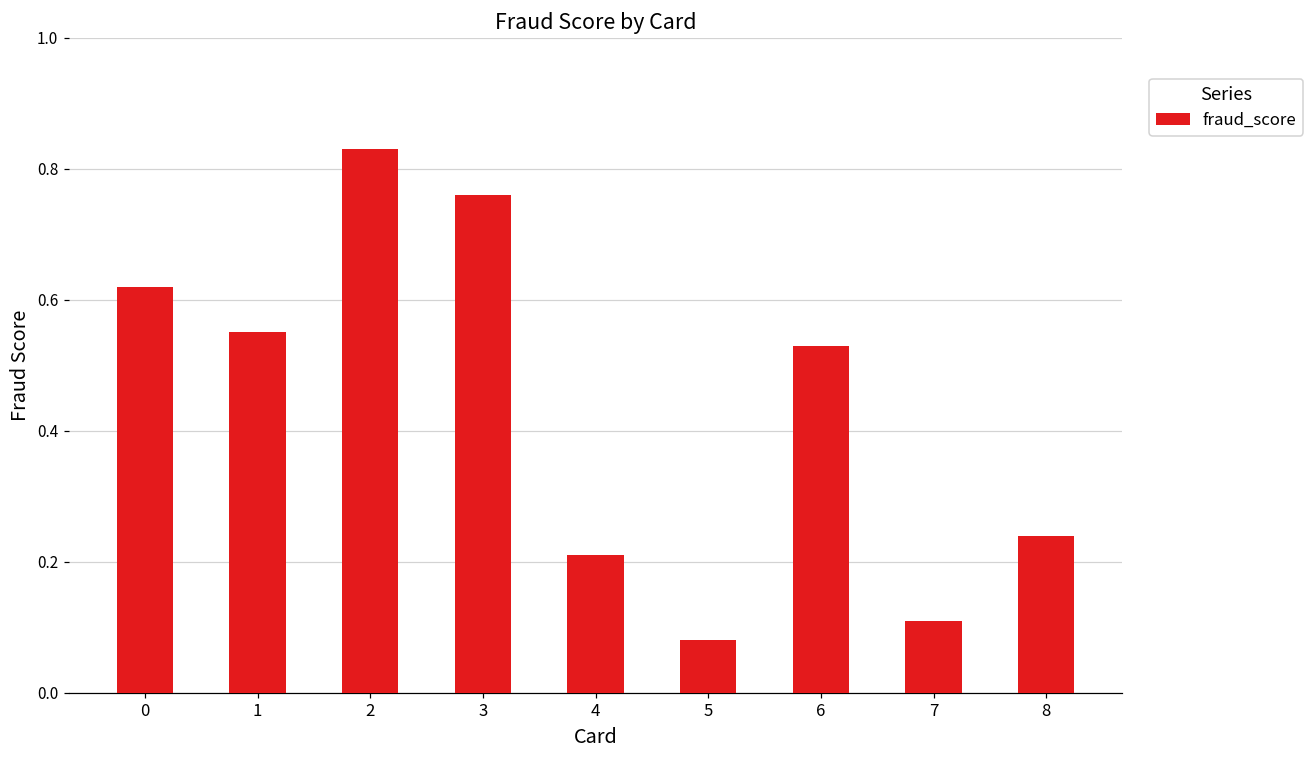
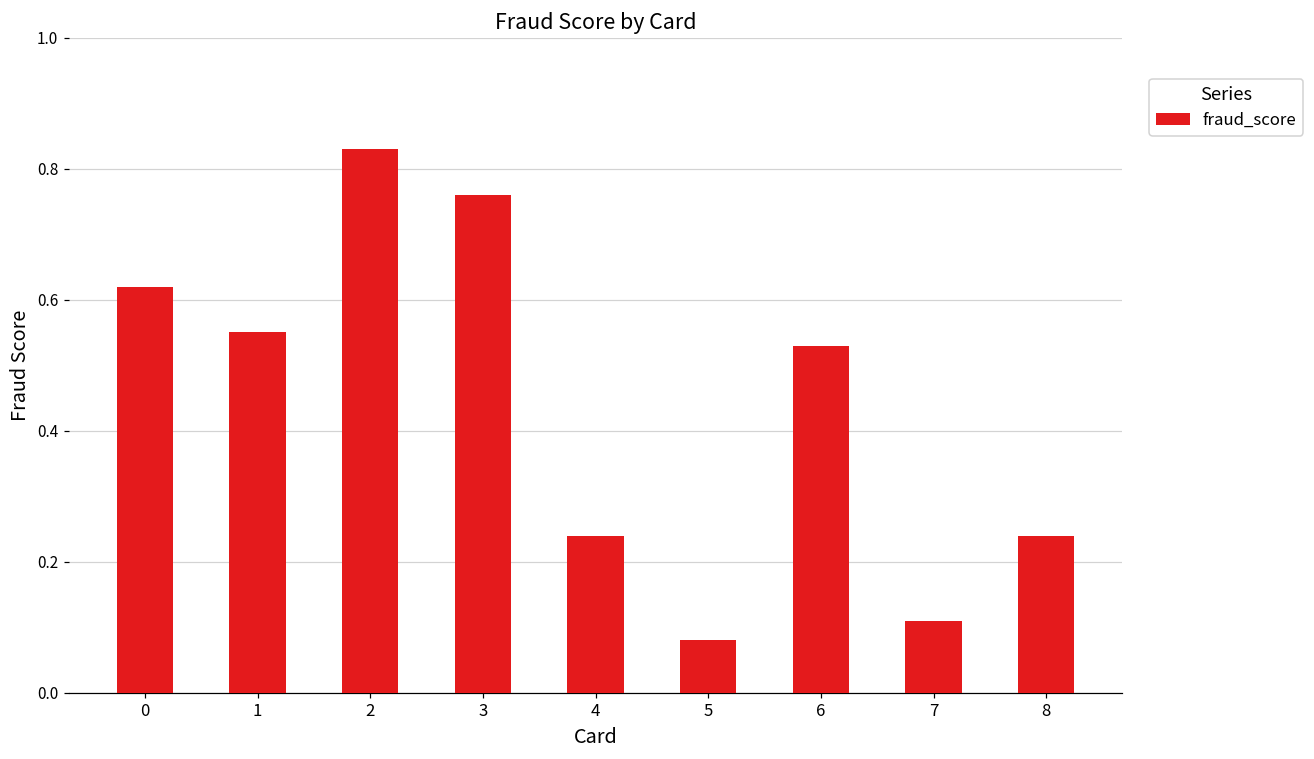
4: 0.21 -> 0.24
